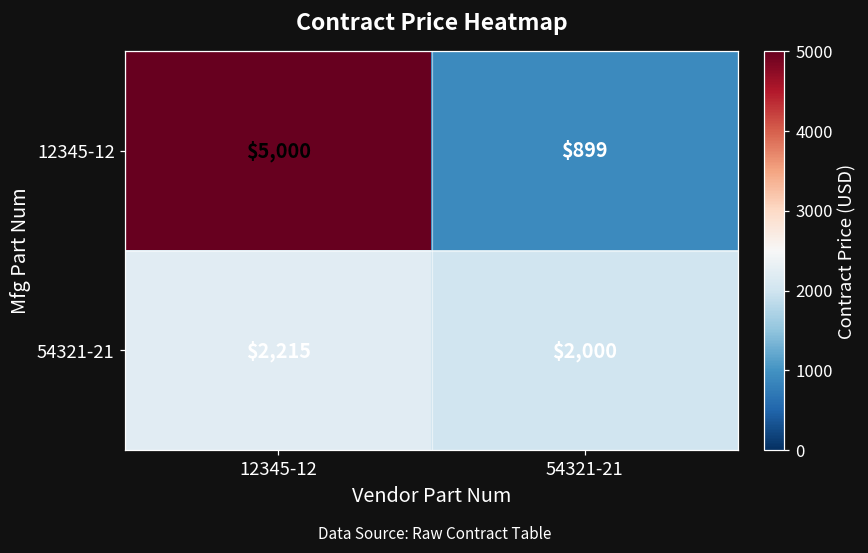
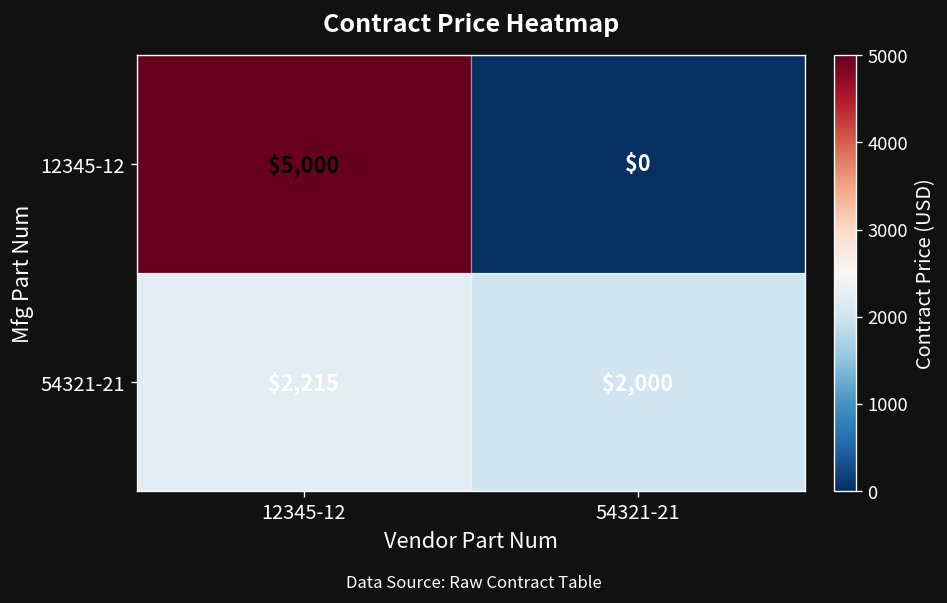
12345-12, 54321-21: $899 -> $0
